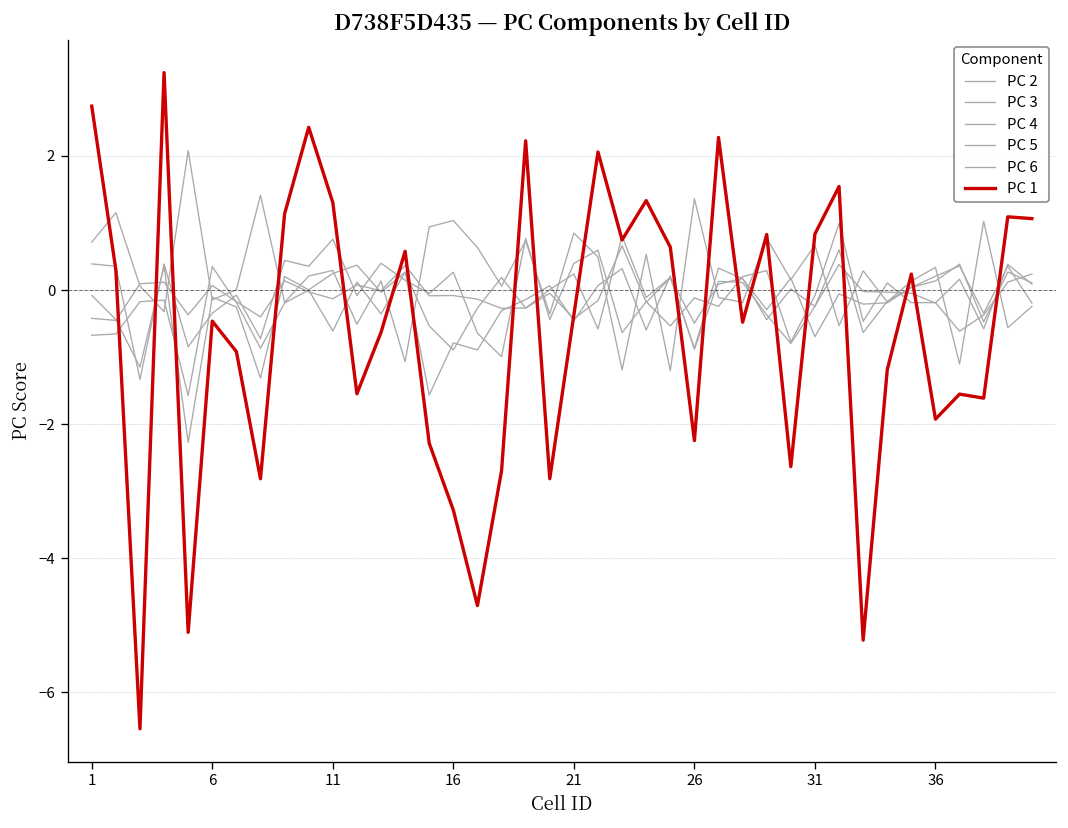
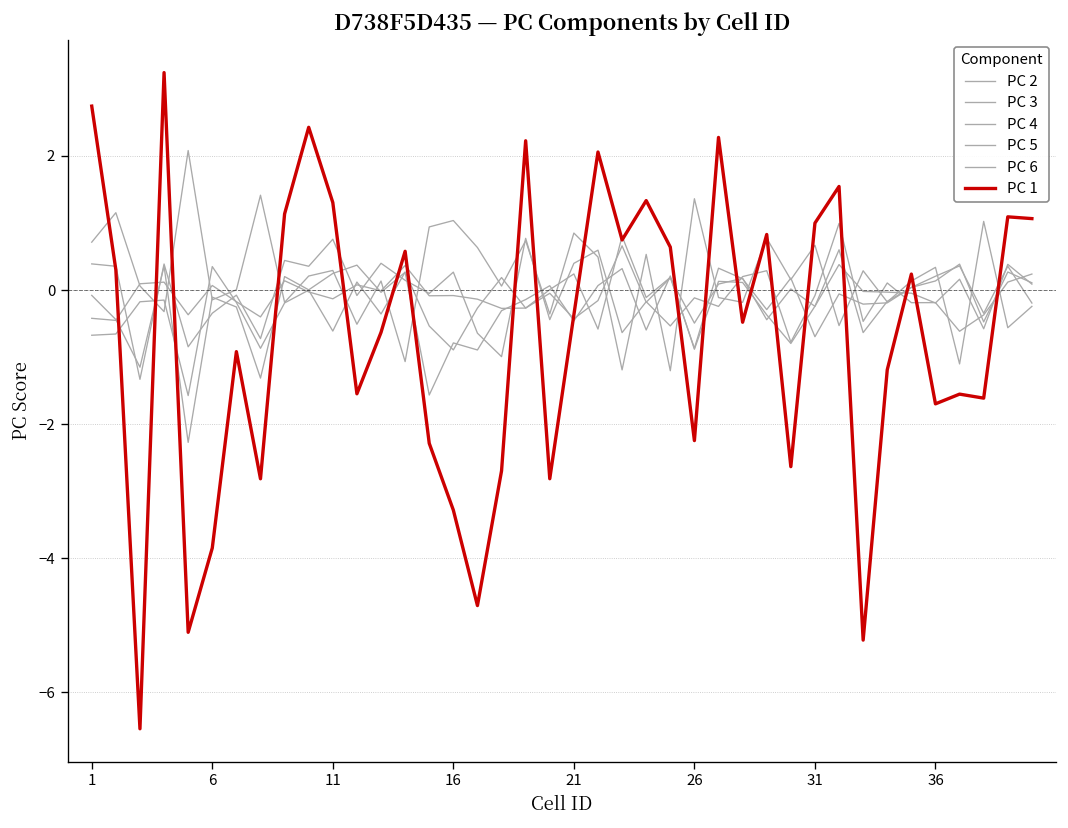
PC 1, 6: -0.5 -> -3.8
PC 1, 31: 0.8 -> 1.0
PC 1, 36: -1.9 -> -1.7
